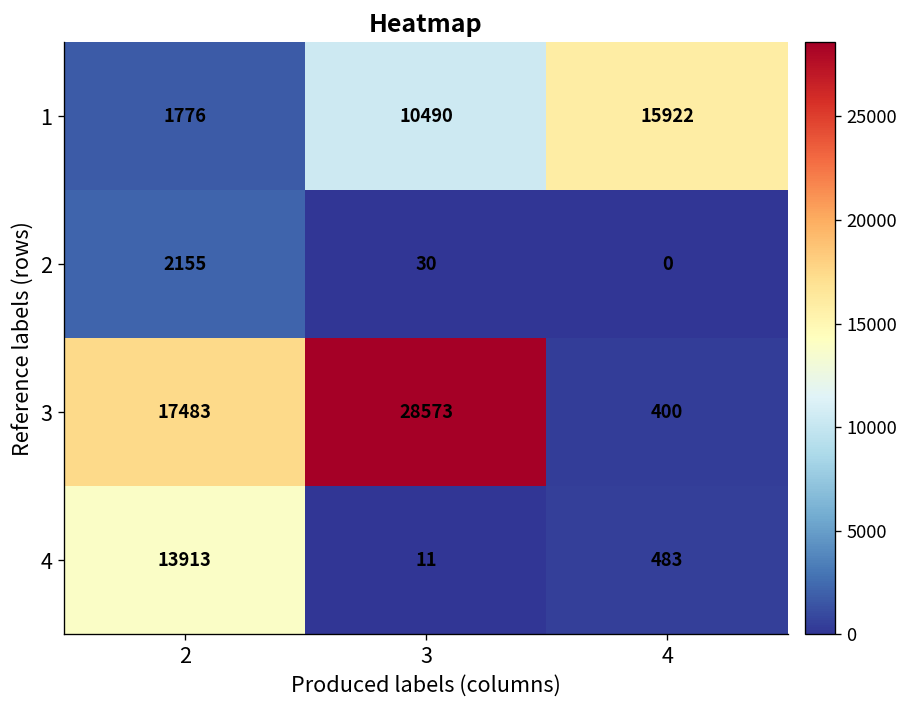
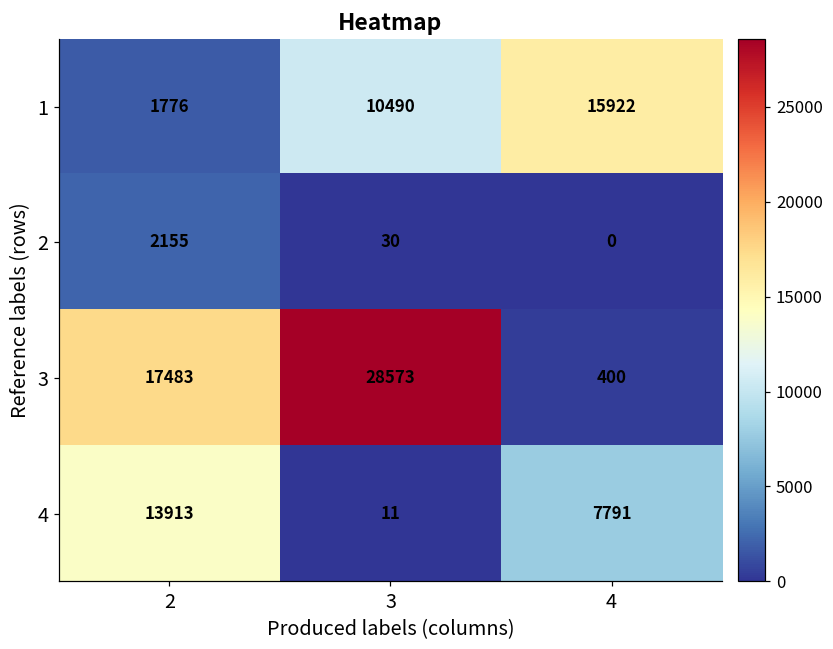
4, 4: 483 -> 7791
